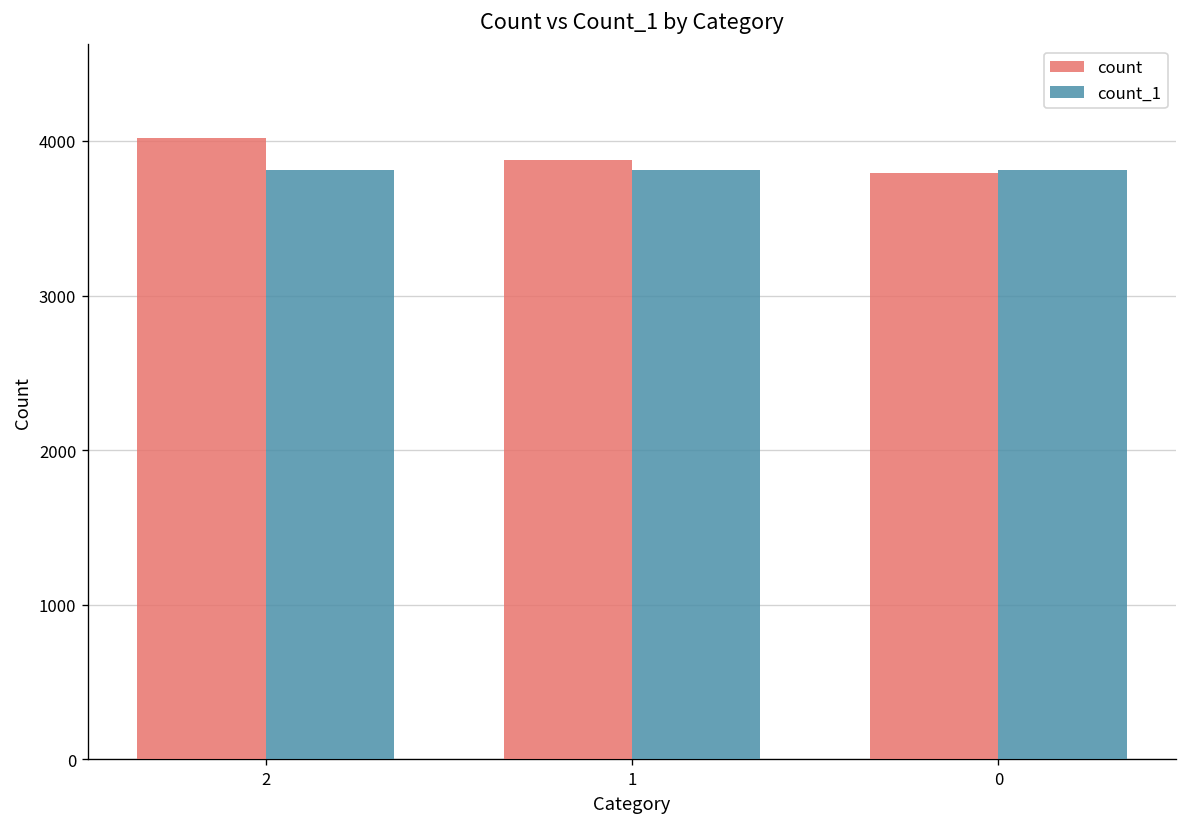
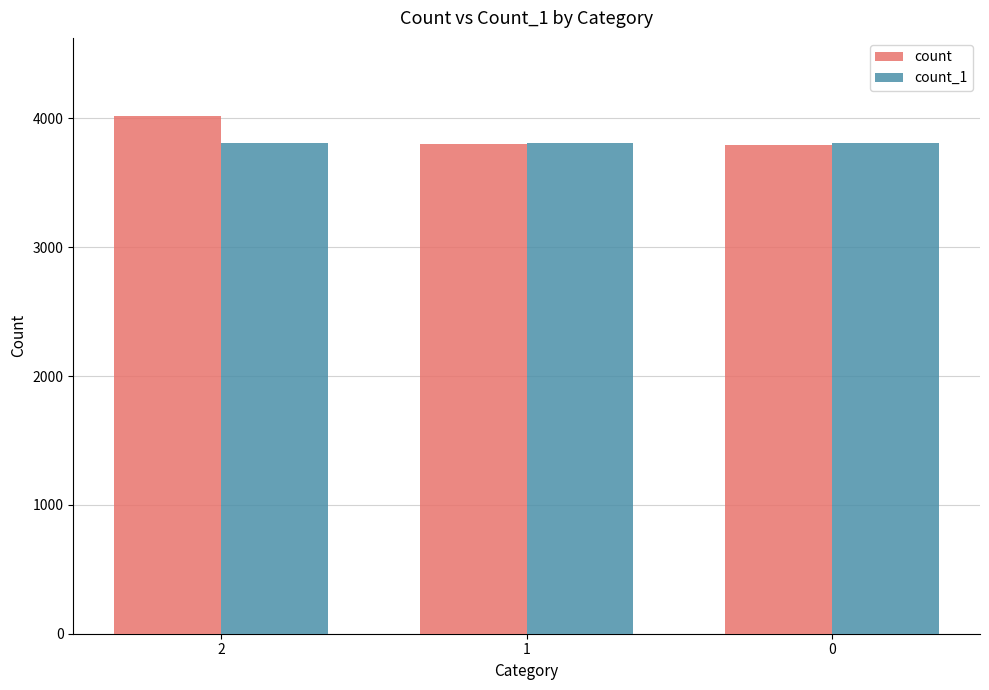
count, 1: 3870 -> 3800
